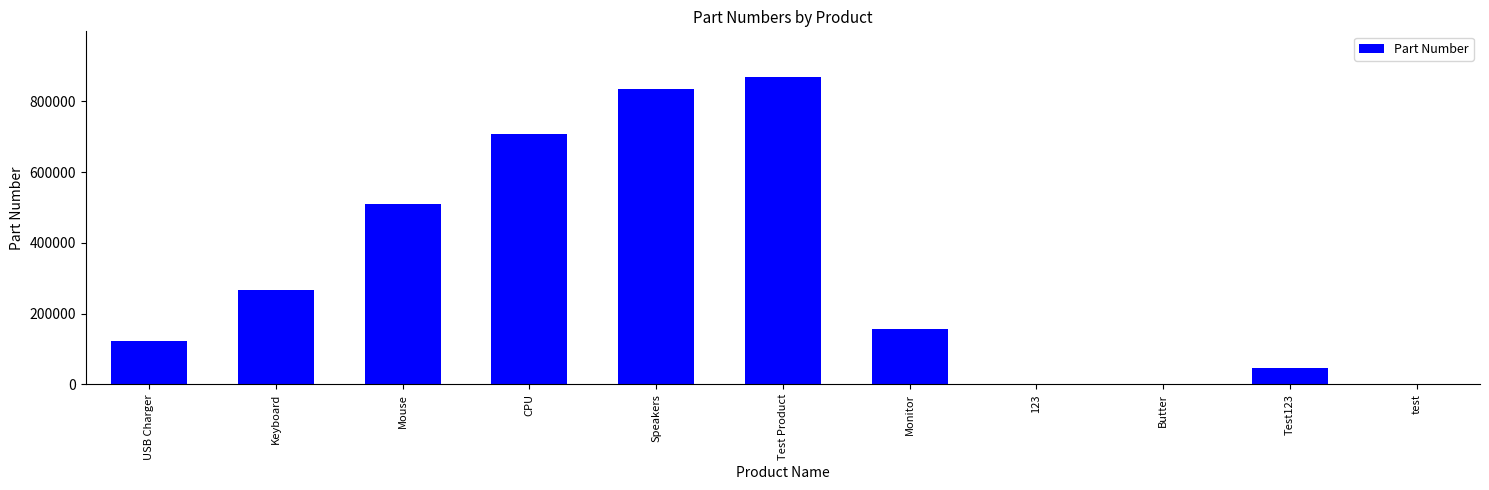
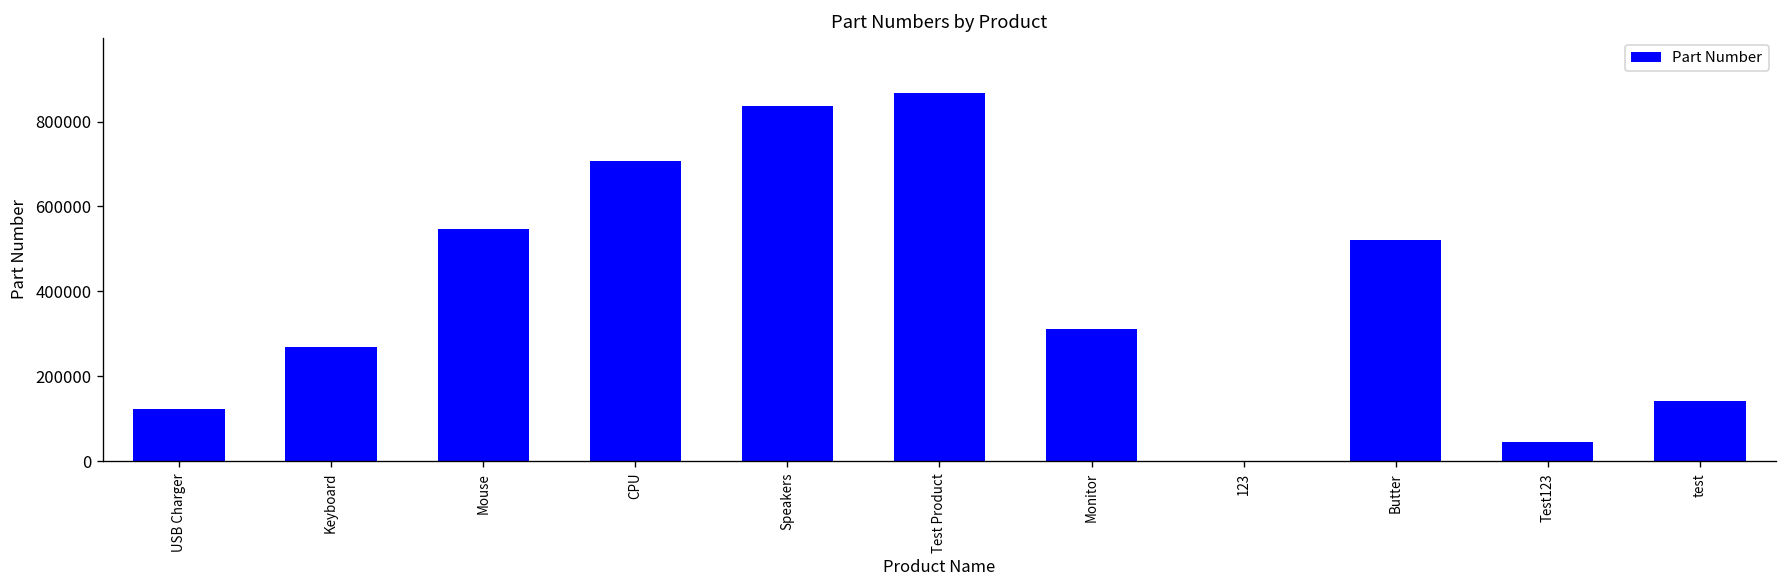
Mouse: 510000 -> 550000
Monitor: 160000 -> 310000
Butter: 0 -> 520000
test: 0 -> 140000
